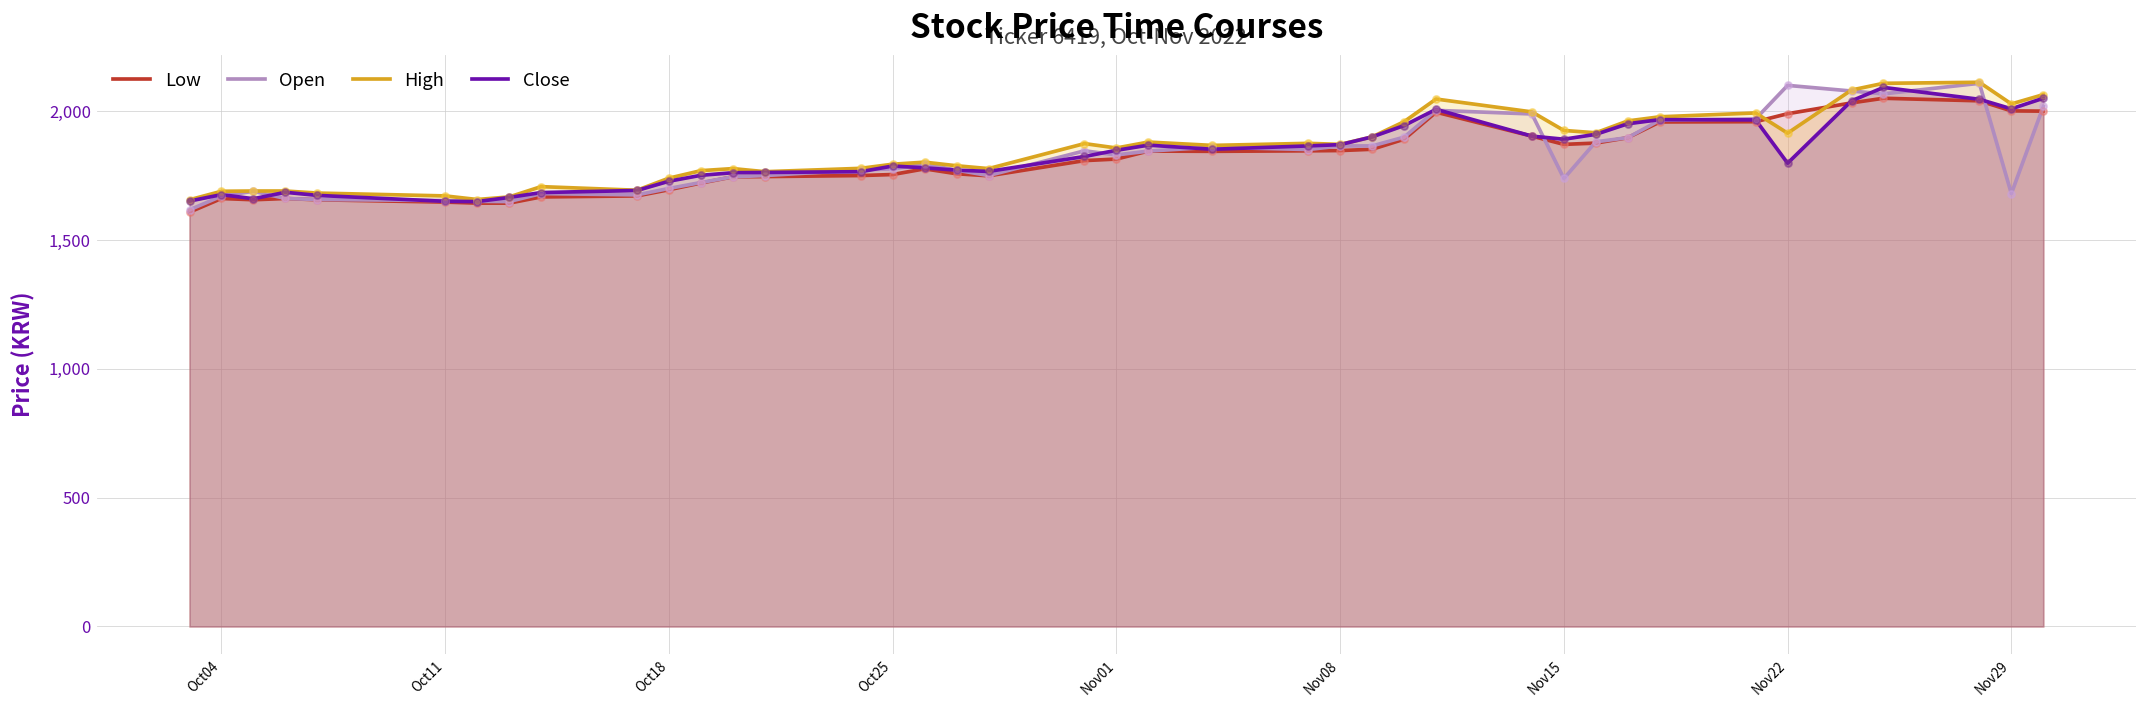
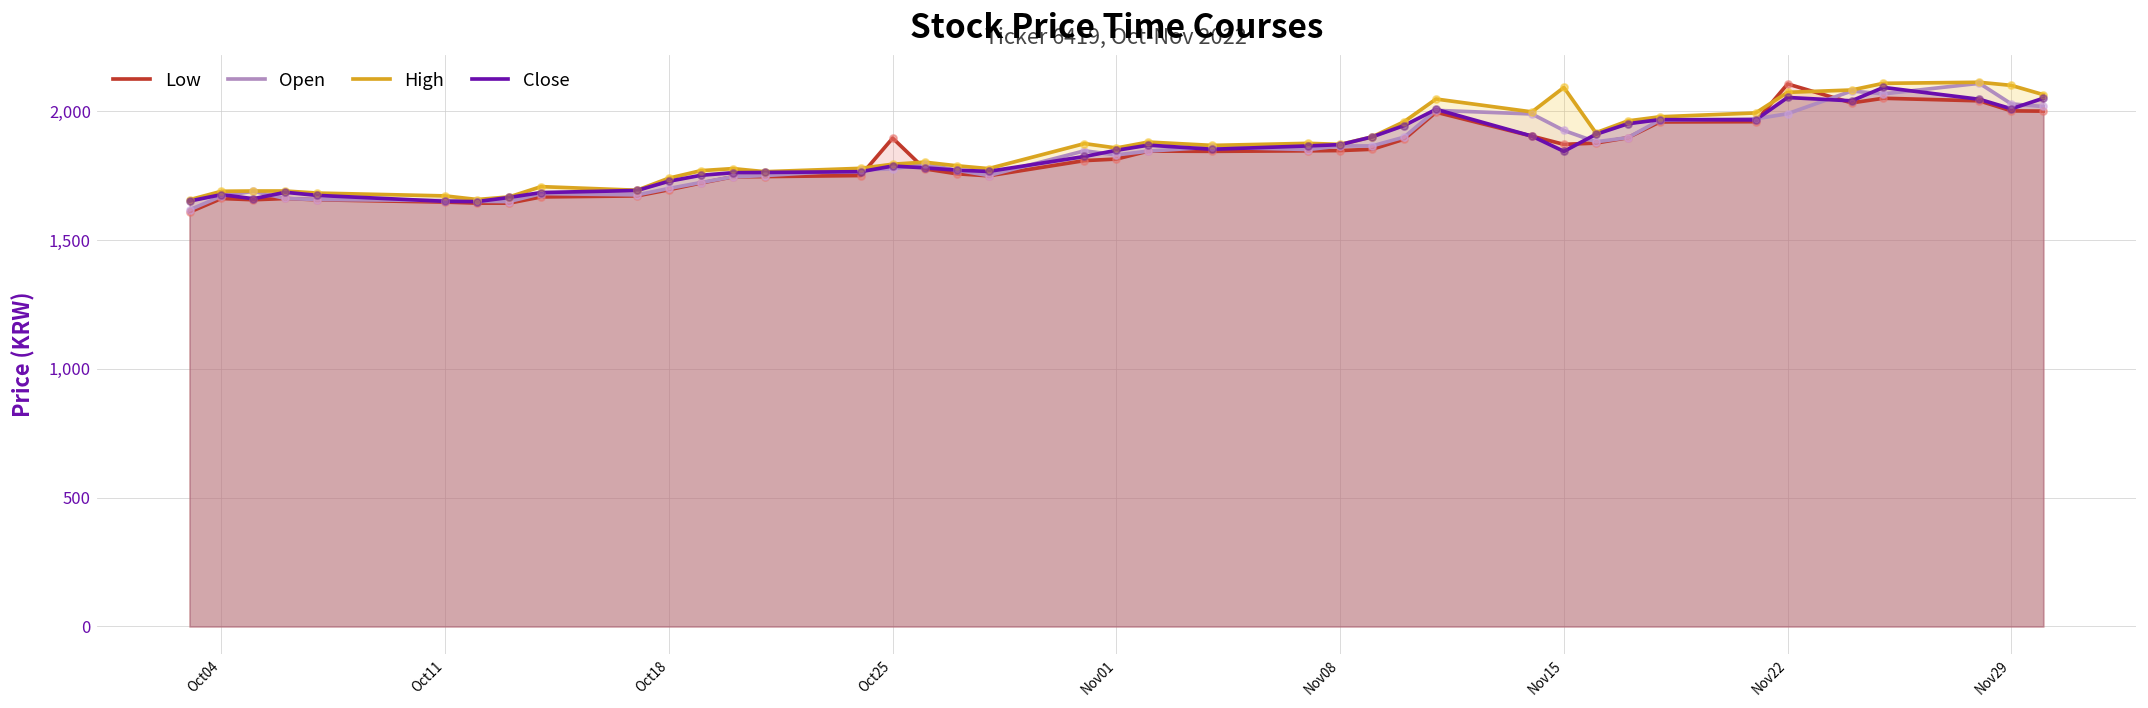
Low, Oct25: 1,750 -> 1,900
Open, Nov15: 1,740 -> 1,930
High, Nov15: 1,930 -> 2,090
Close, Nov15: 1,890 -> 1,840
Low, Nov22: 1,990 -> 2,110
Open, Nov22: 2,100 -> 1,990
High, Nov22: 1,910 -> 2,070
Close, Nov22: 1,800 -> 2,050
Open, Nov29: 1,680 -> 2,030
High, Nov29: 2,030 -> 2,100
